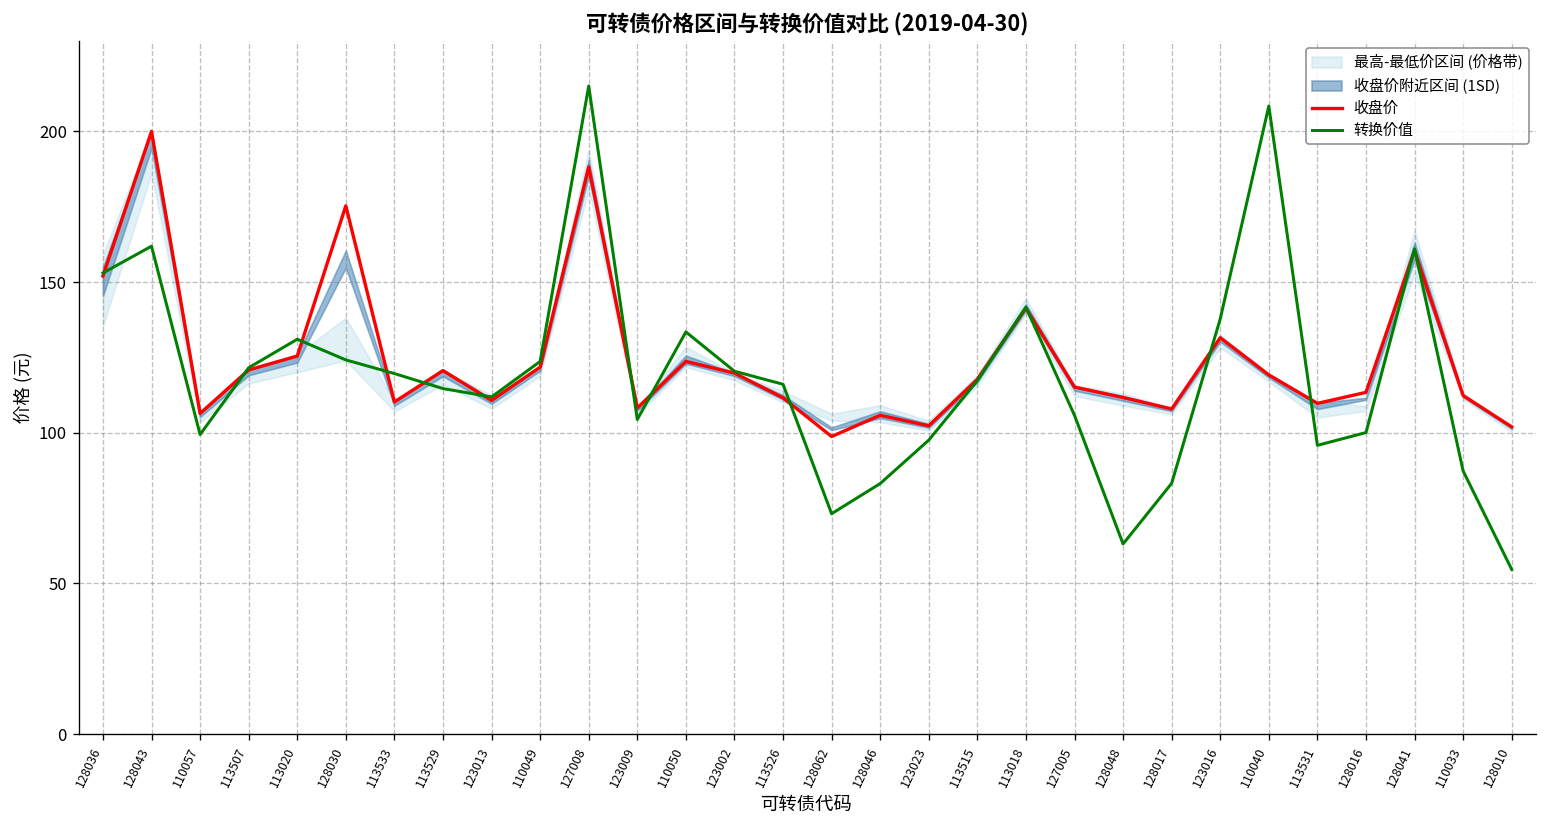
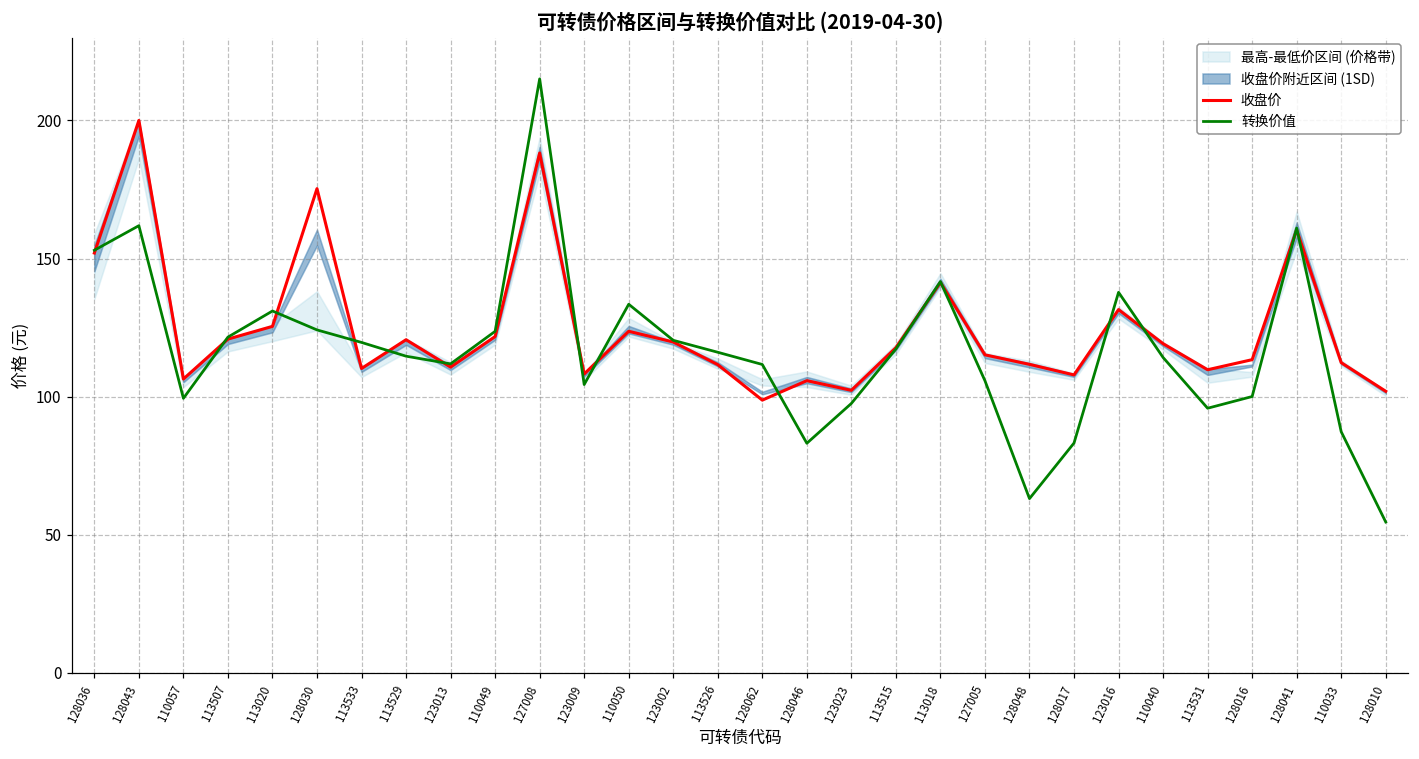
转换价值, 128062: 73 -> 112
转换价值, 110040: 208 -> 114
